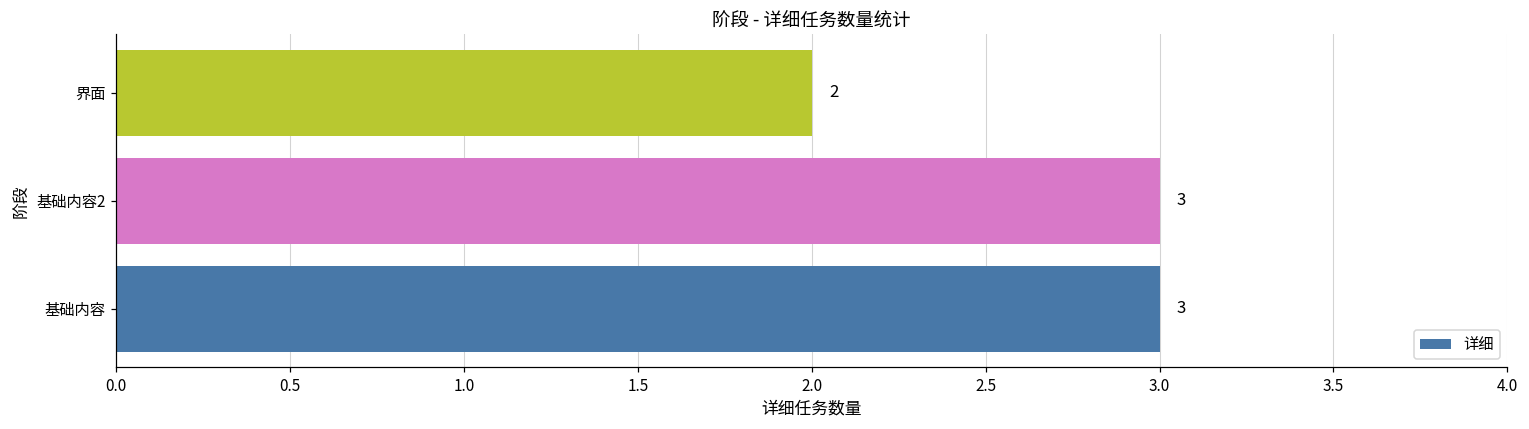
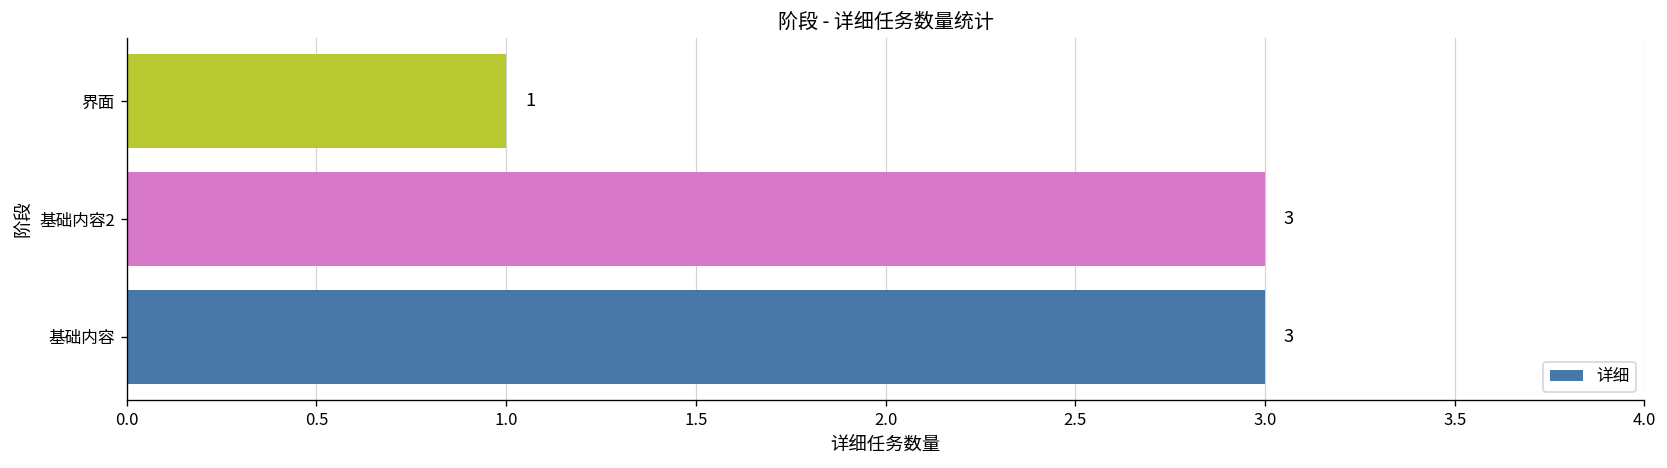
界面: 2 -> 1
